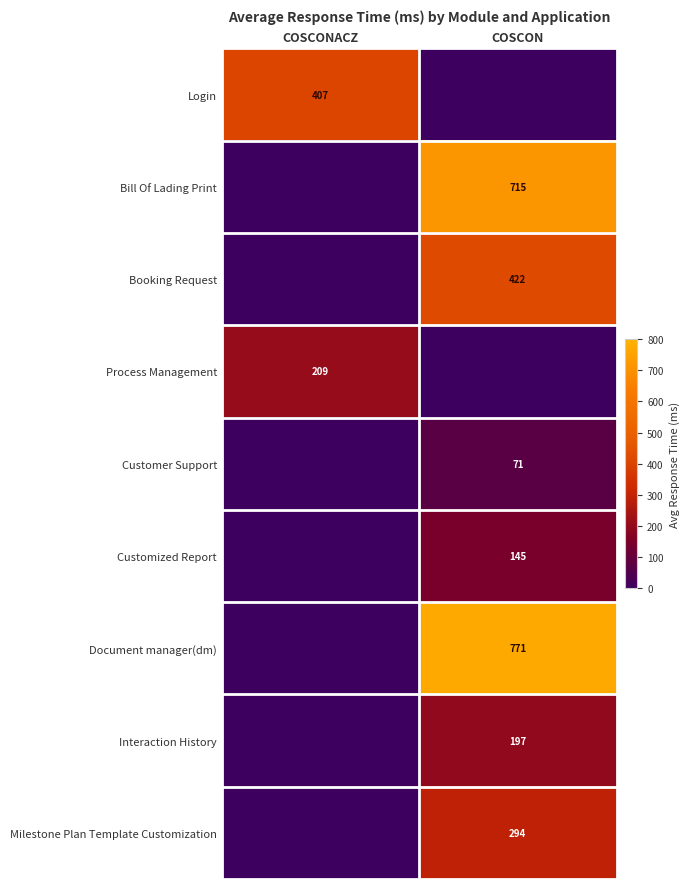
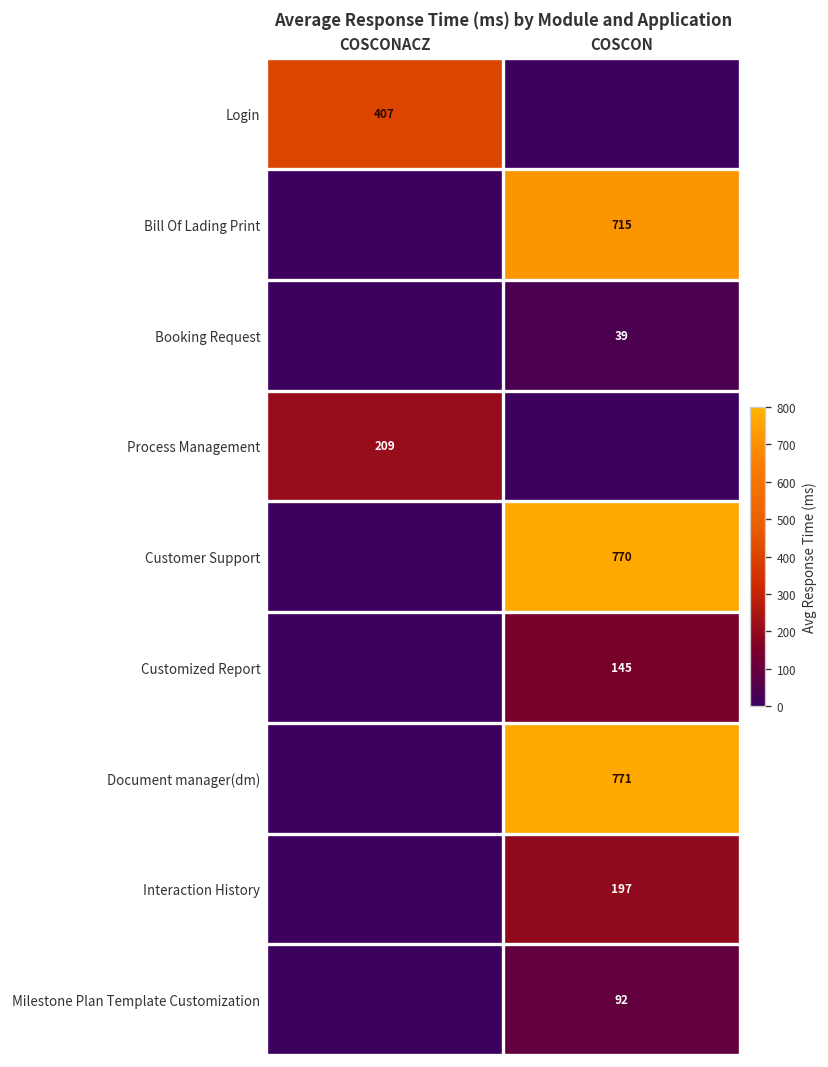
Booking Request, COSCON: 422 -> 39
Customer Support, COSCON: 71 -> 770
Milestone Plan Template Customization, COSCON: 294 -> 92
